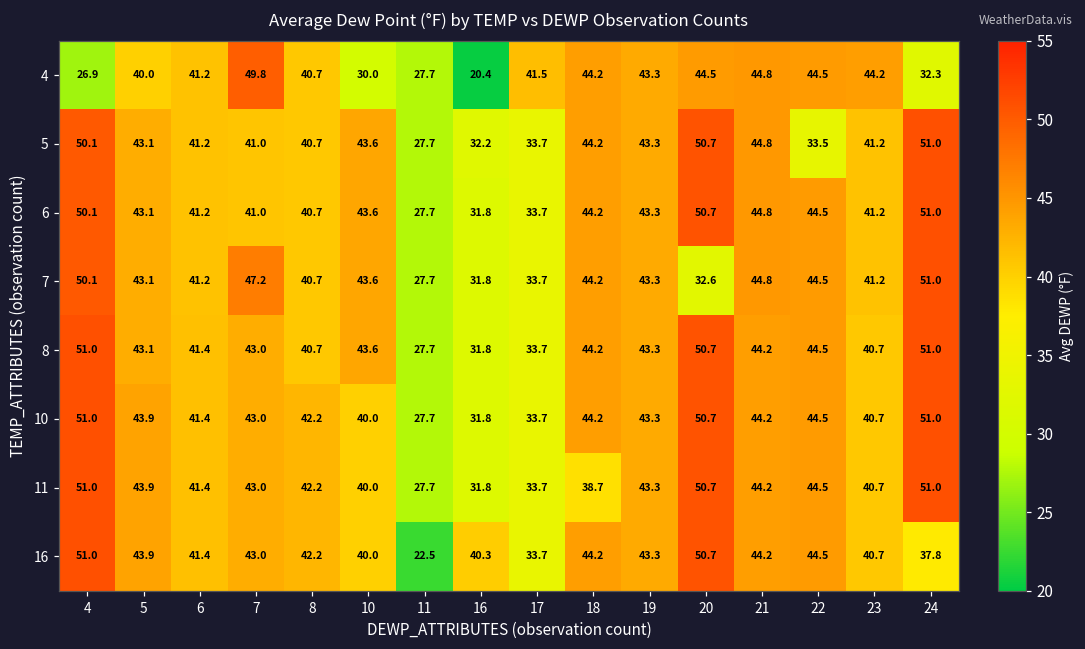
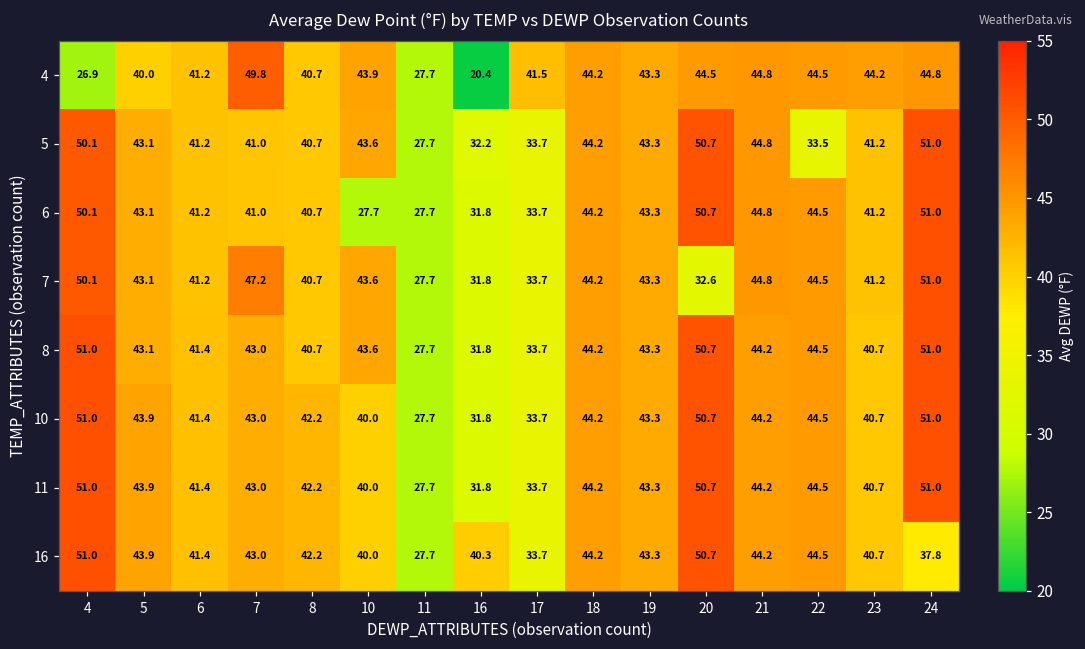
4, 10: 30.0 -> 43.9
4, 24: 32.3 -> 44.8
6, 10: 43.6 -> 27.7
11, 18: 38.7 -> 44.2
16, 11: 22.5 -> 27.7
